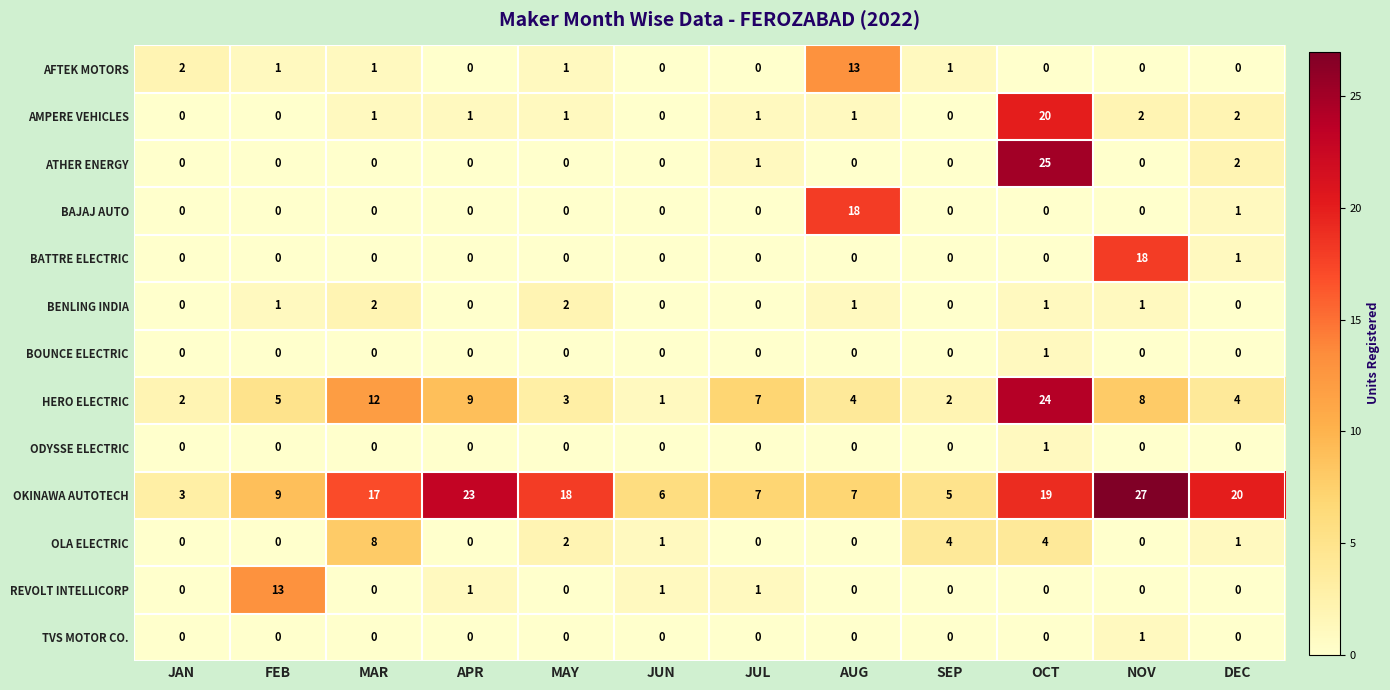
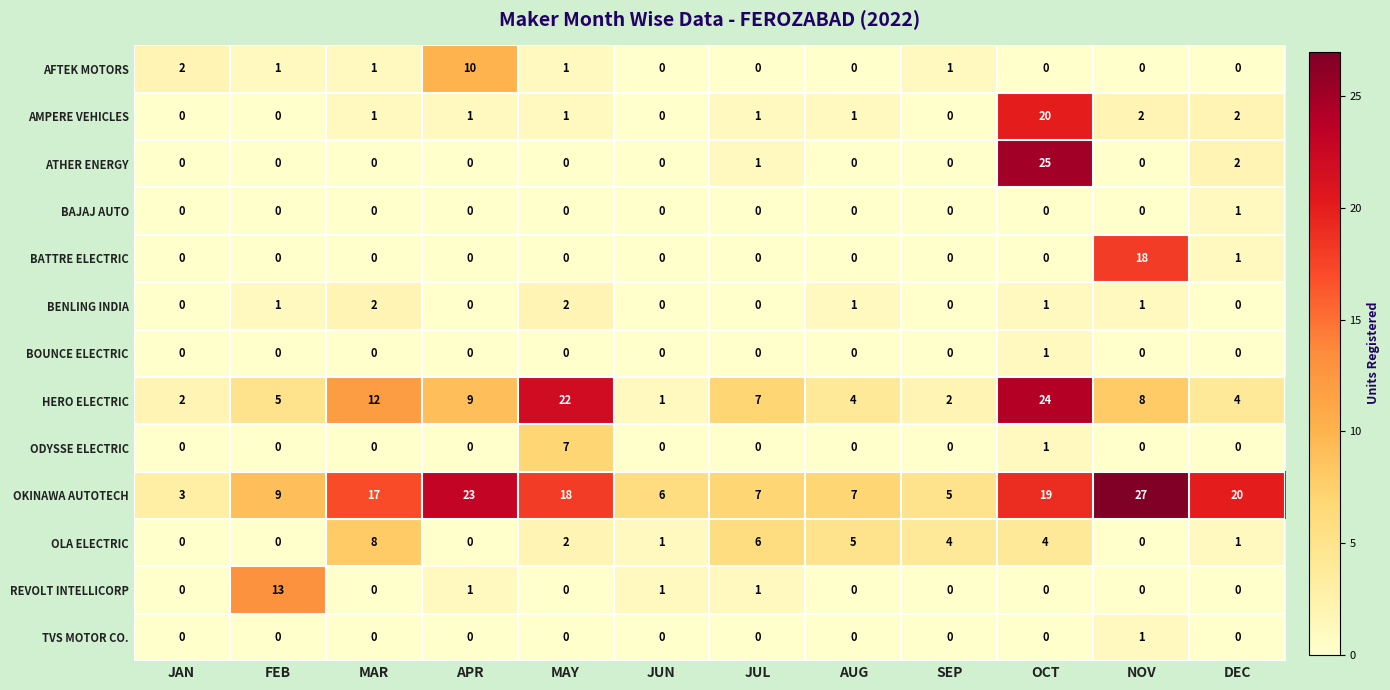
AFTEK MOTORS, APR: 0 -> 10
AFTEK MOTORS, AUG: 13 -> 0
BAJAJ AUTO, AUG: 18 -> 0
HERO ELECTRIC, MAY: 3 -> 22
ODYSSE ELECTRIC, MAY: 0 -> 7
OLA ELECTRIC, JUL: 0 -> 6
OLA ELECTRIC, AUG: 0 -> 5
